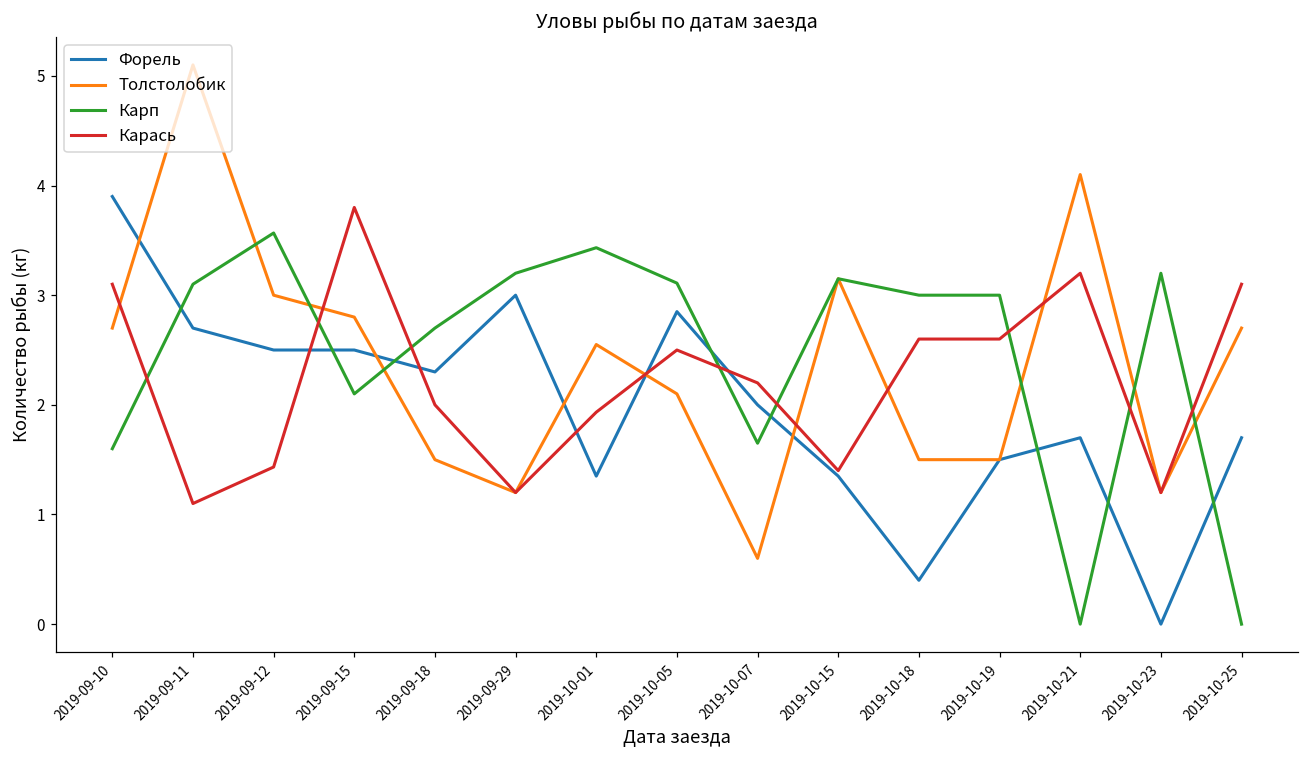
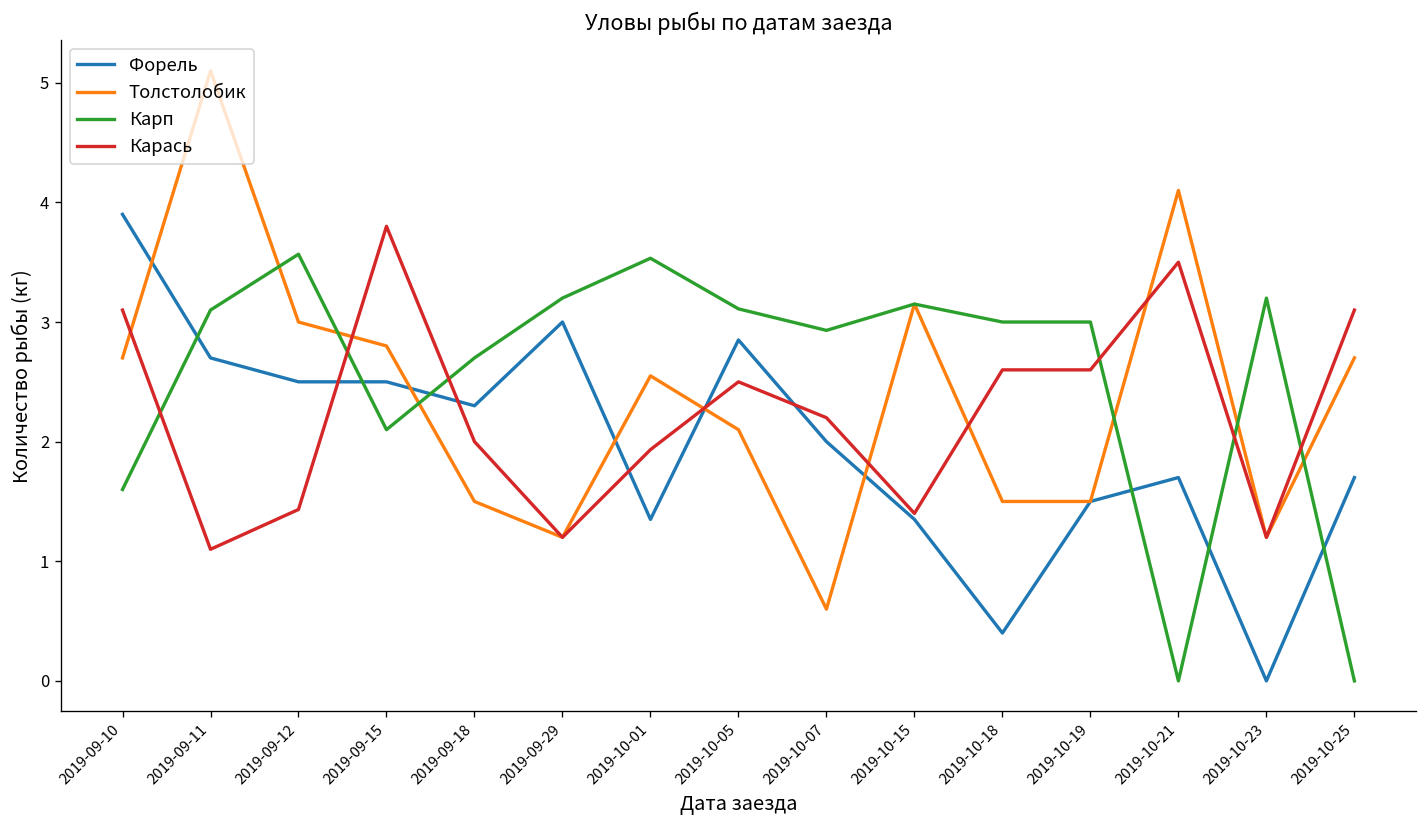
Карп, 2019-10-01: 3.4 -> 3.5
Карп, 2019-10-07: 1.7 -> 2.9
Карась, 2019-10-21: 3.2 -> 3.5
